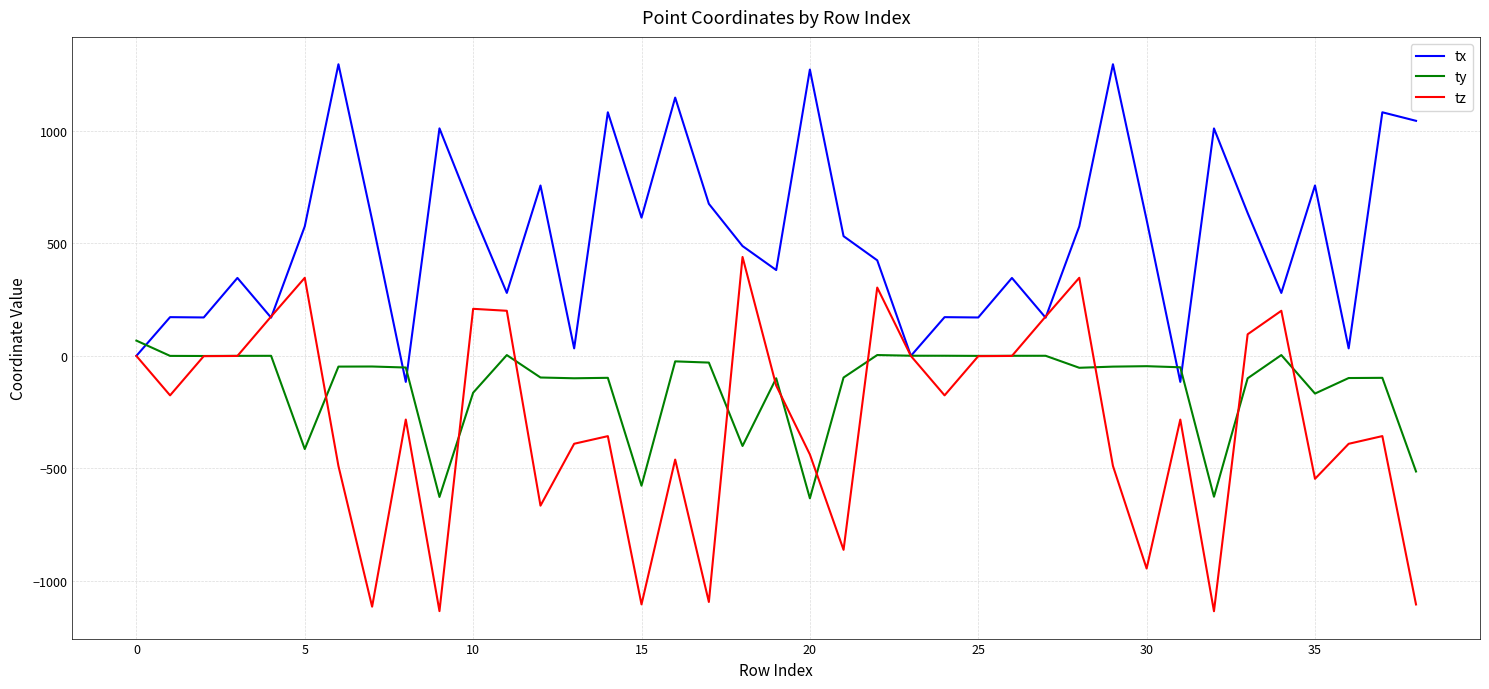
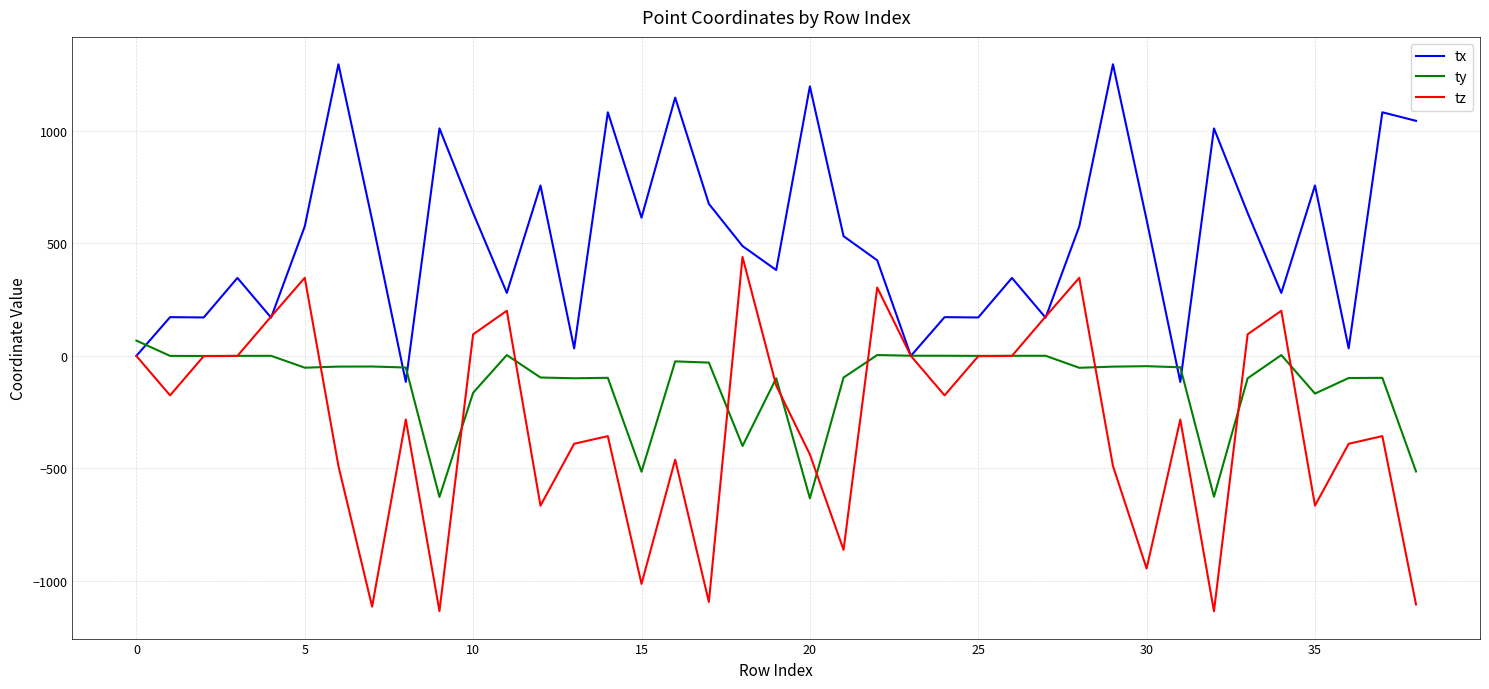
ty, 5: -410 -> -50
tz, 10: 210 -> 100
ty, 15: -580 -> -510
tz, 15: -1100 -> -1010
tx, 20: 1270 -> 1200
tz, 35: -550 -> -670
